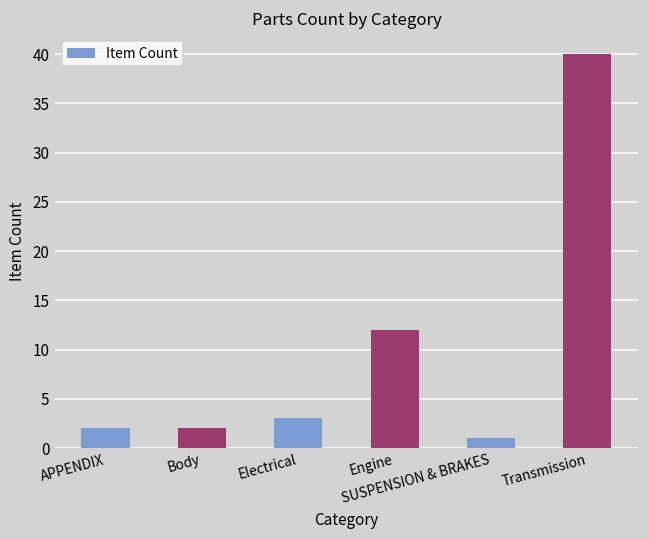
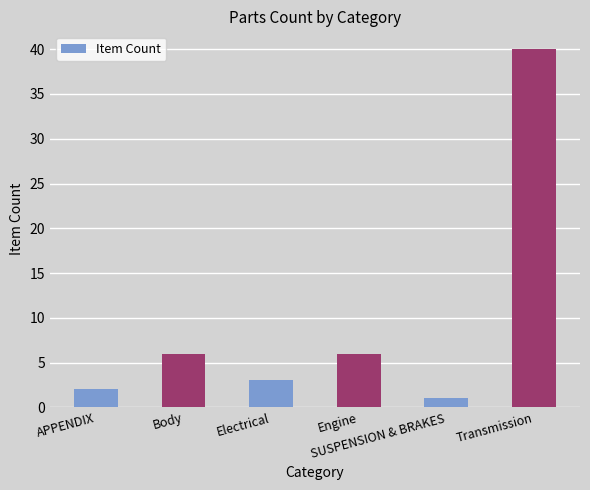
Body: 2 -> 6
Engine: 12 -> 6
